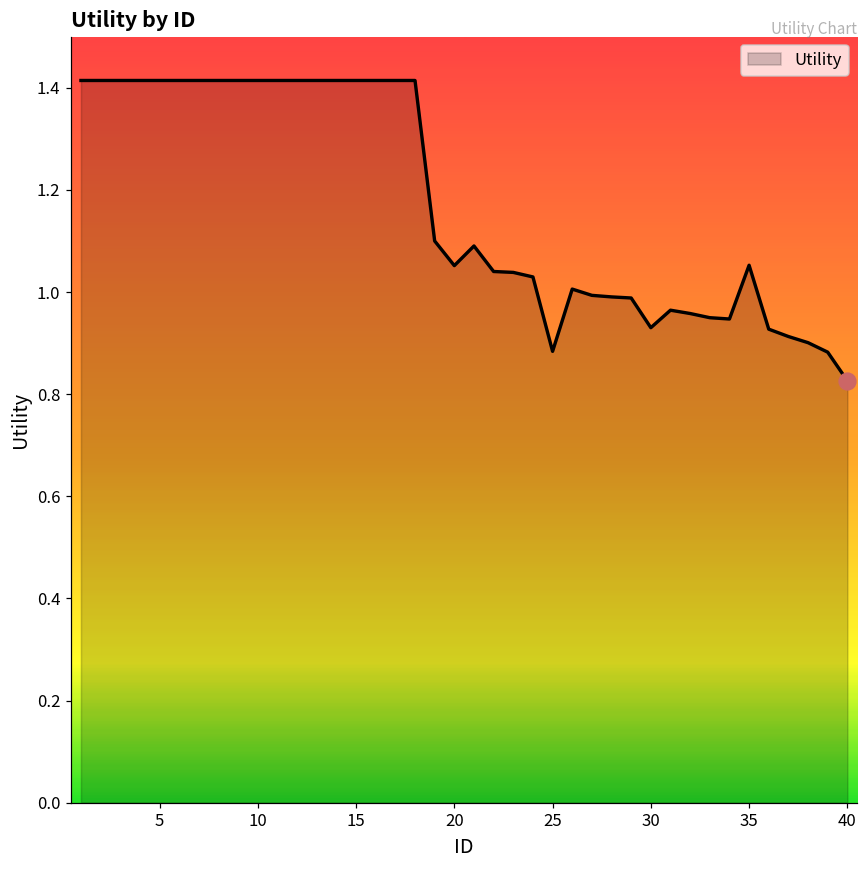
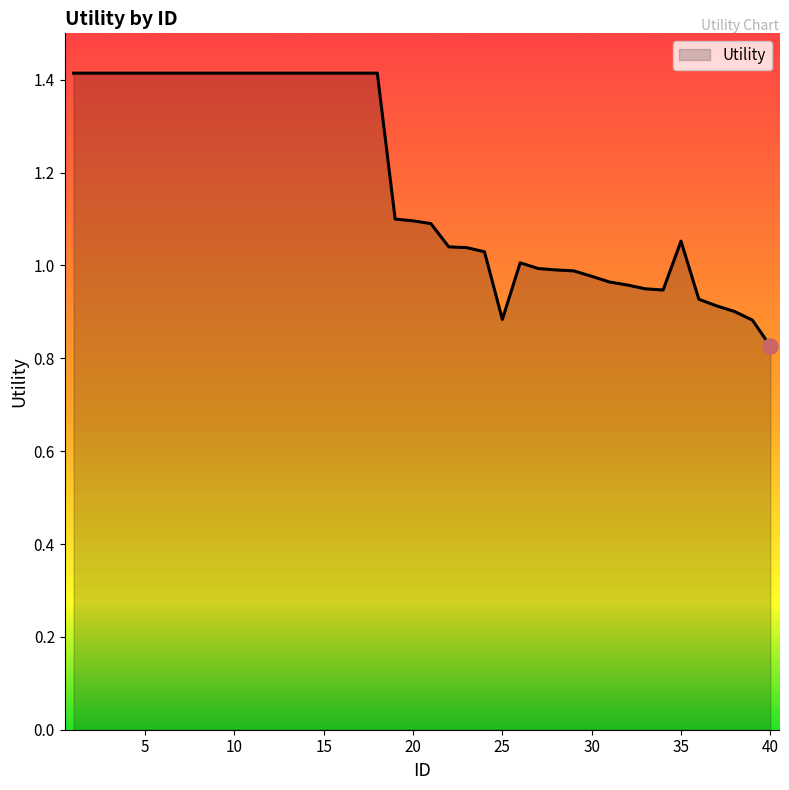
Utility, 20: 1.05 -> 1.10
Utility, 30: 0.93 -> 0.98
